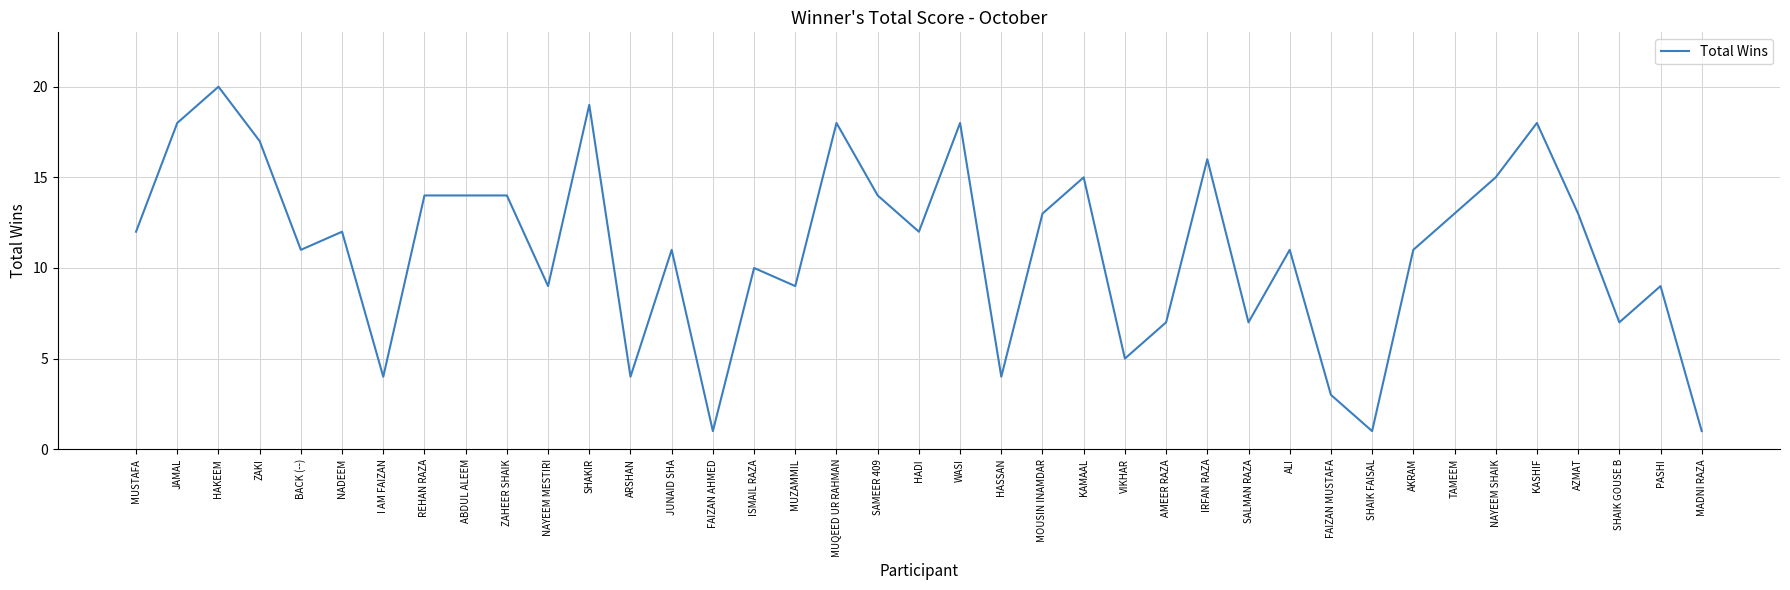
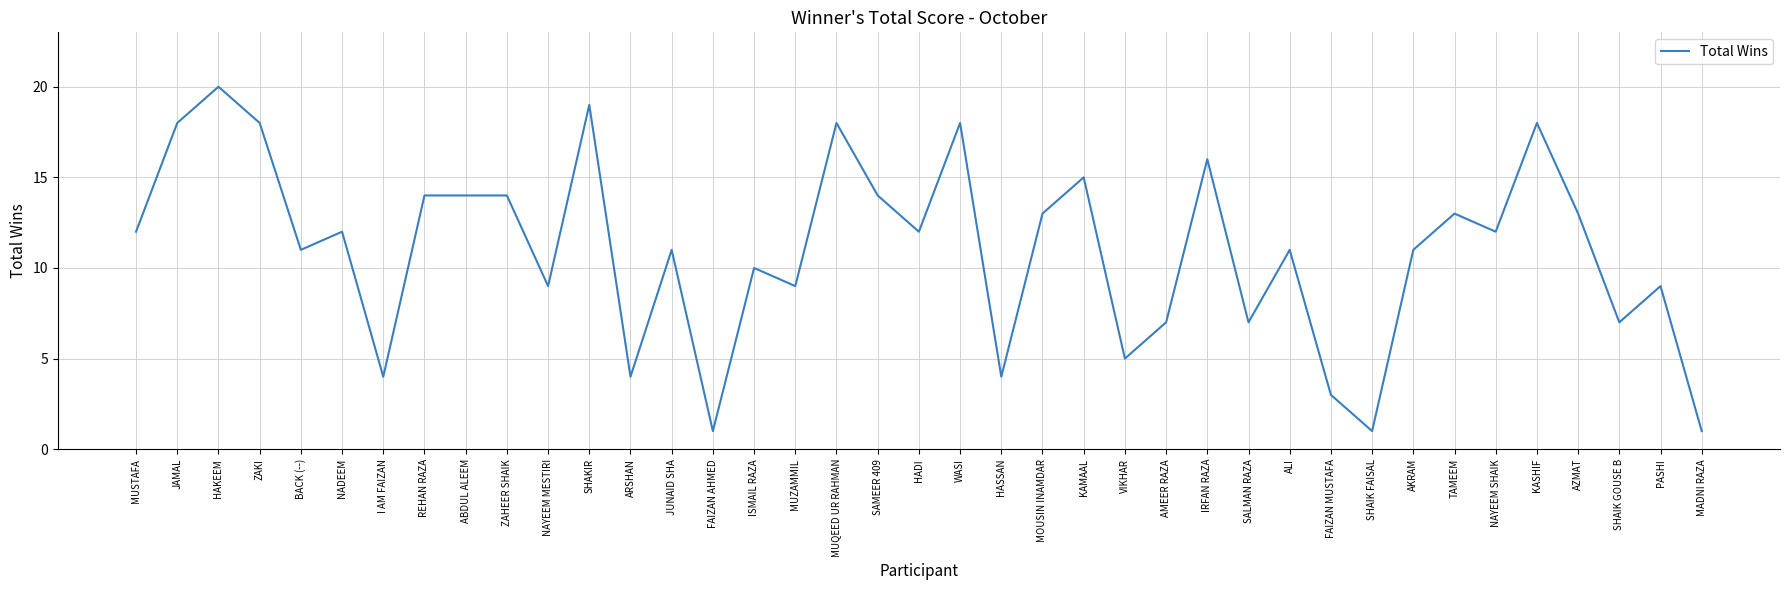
ZAKI: 17 -> 18
NAYEEM SHAIK: 15 -> 12
